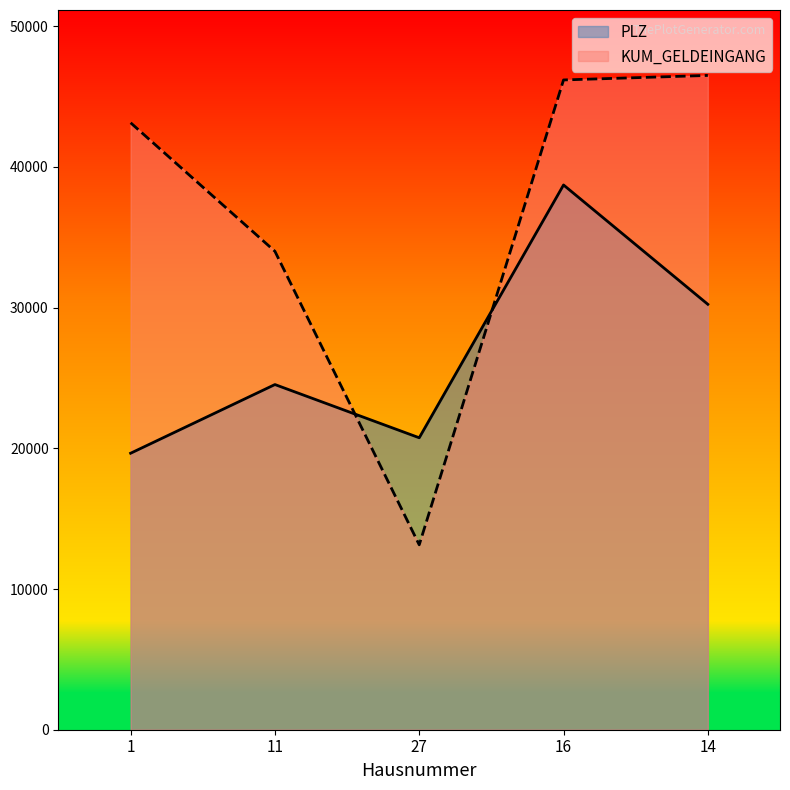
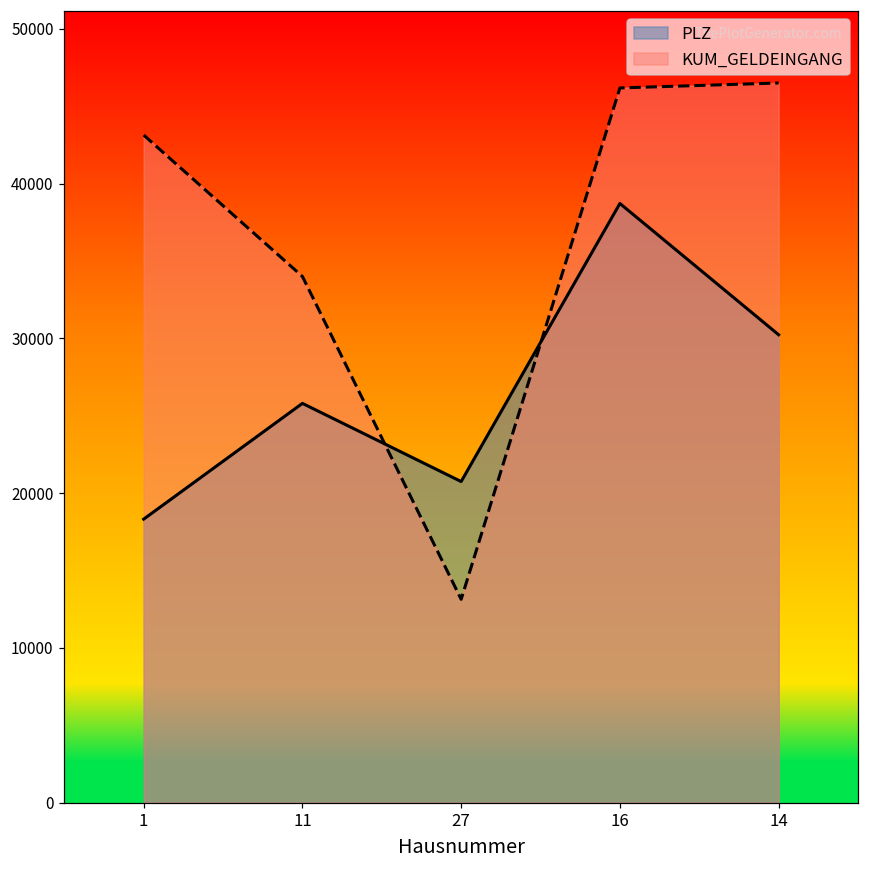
PLZ, 1: 19700 -> 18300
PLZ, 11: 24500 -> 25800
